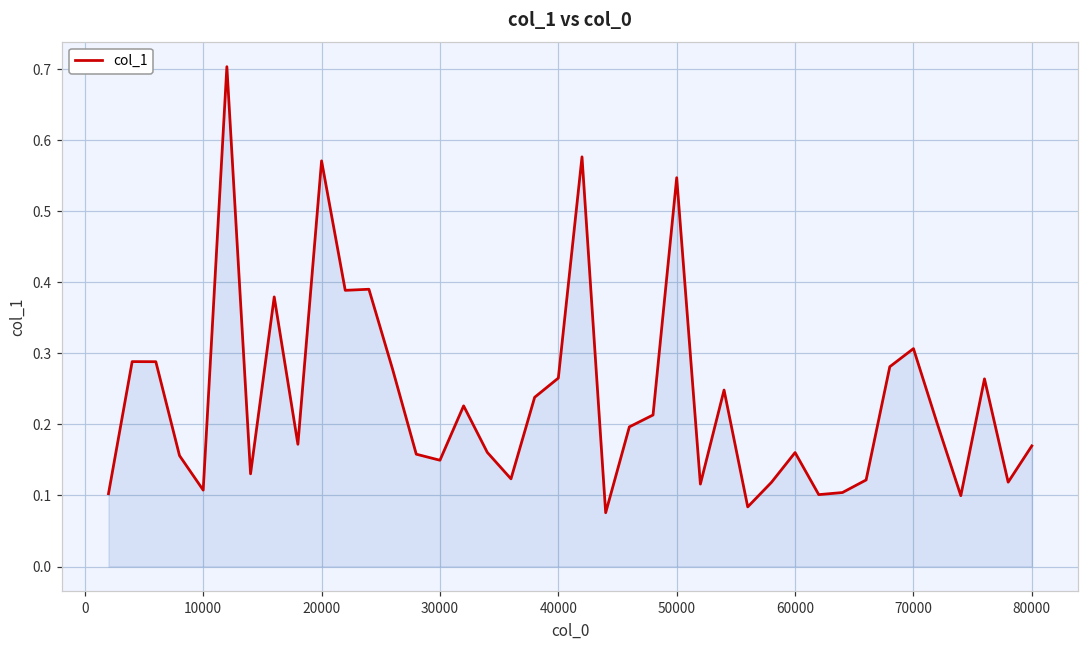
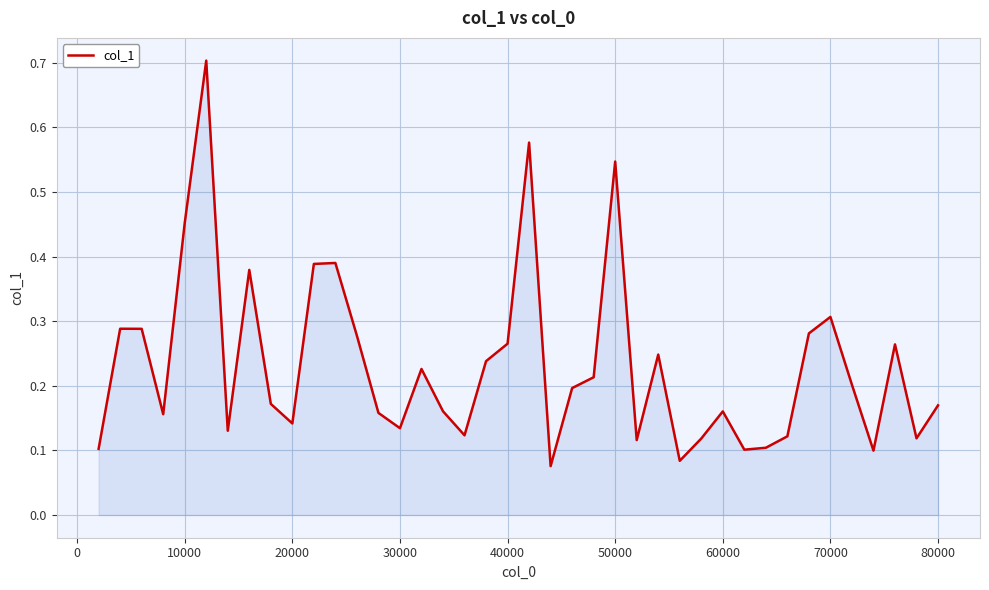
10000: 0.11 -> 0.45
20000: 0.57 -> 0.14
30000: 0.15 -> 0.13
